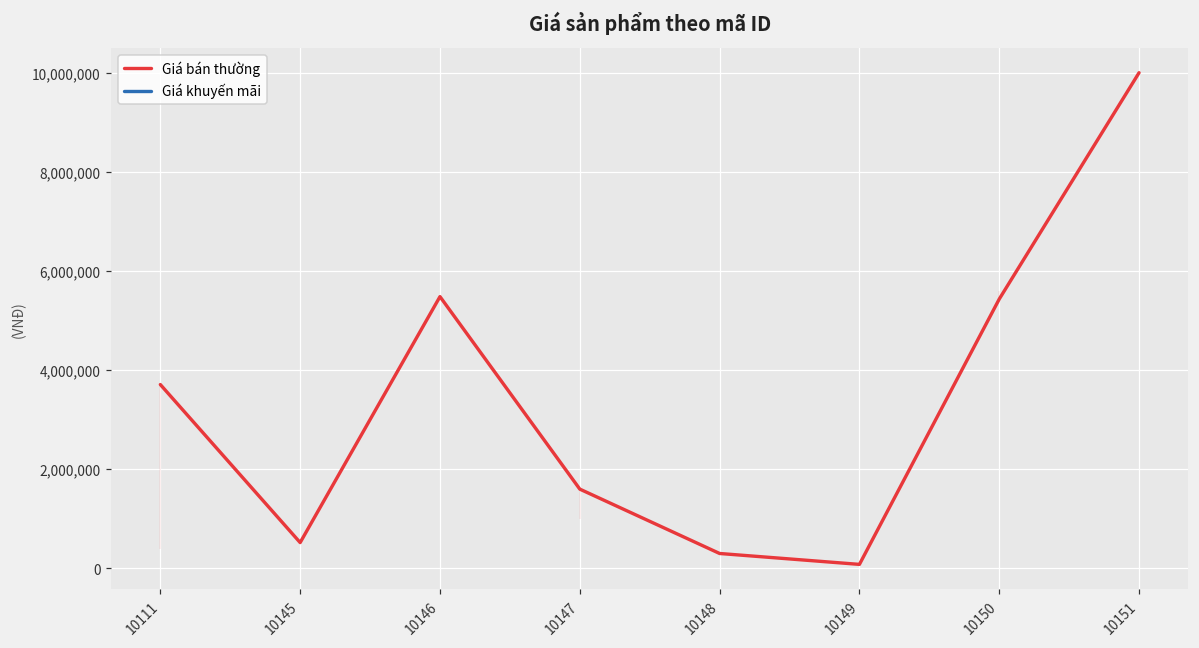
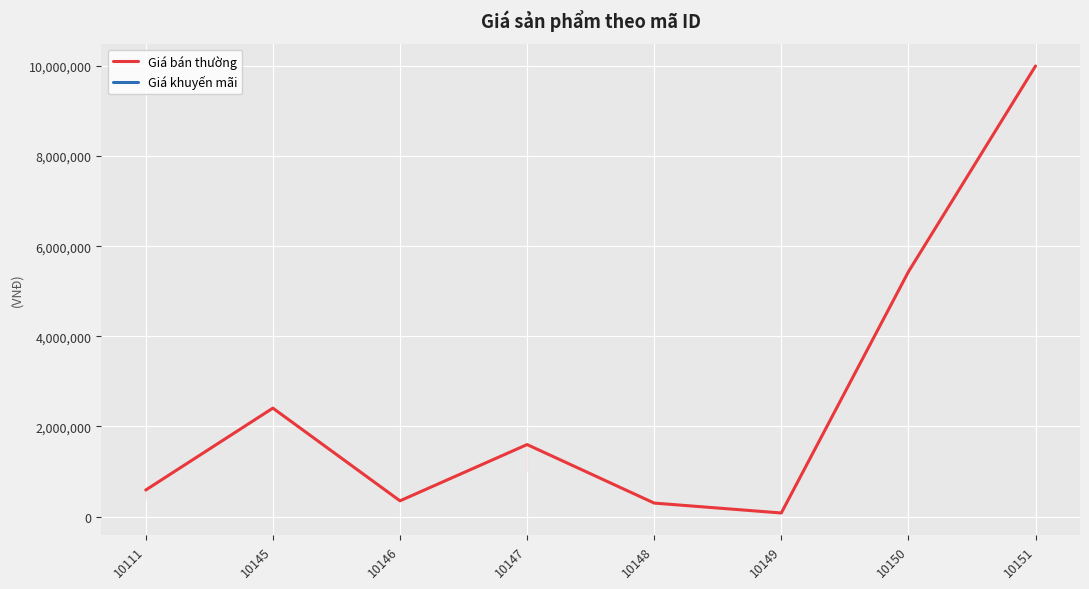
Giá bán thường, 10111: 3,700,000 -> 600,000
Giá bán thường, 10145: 500,000 -> 2,400,000
Giá bán thường, 10146: 5,500,000 -> 400,000
